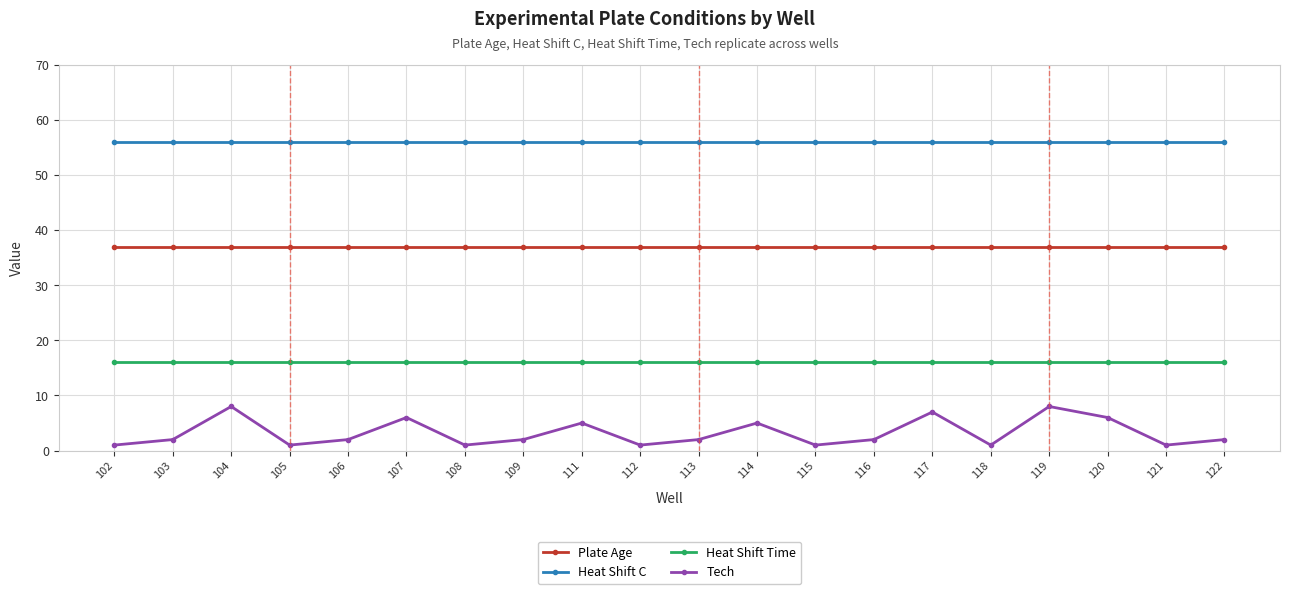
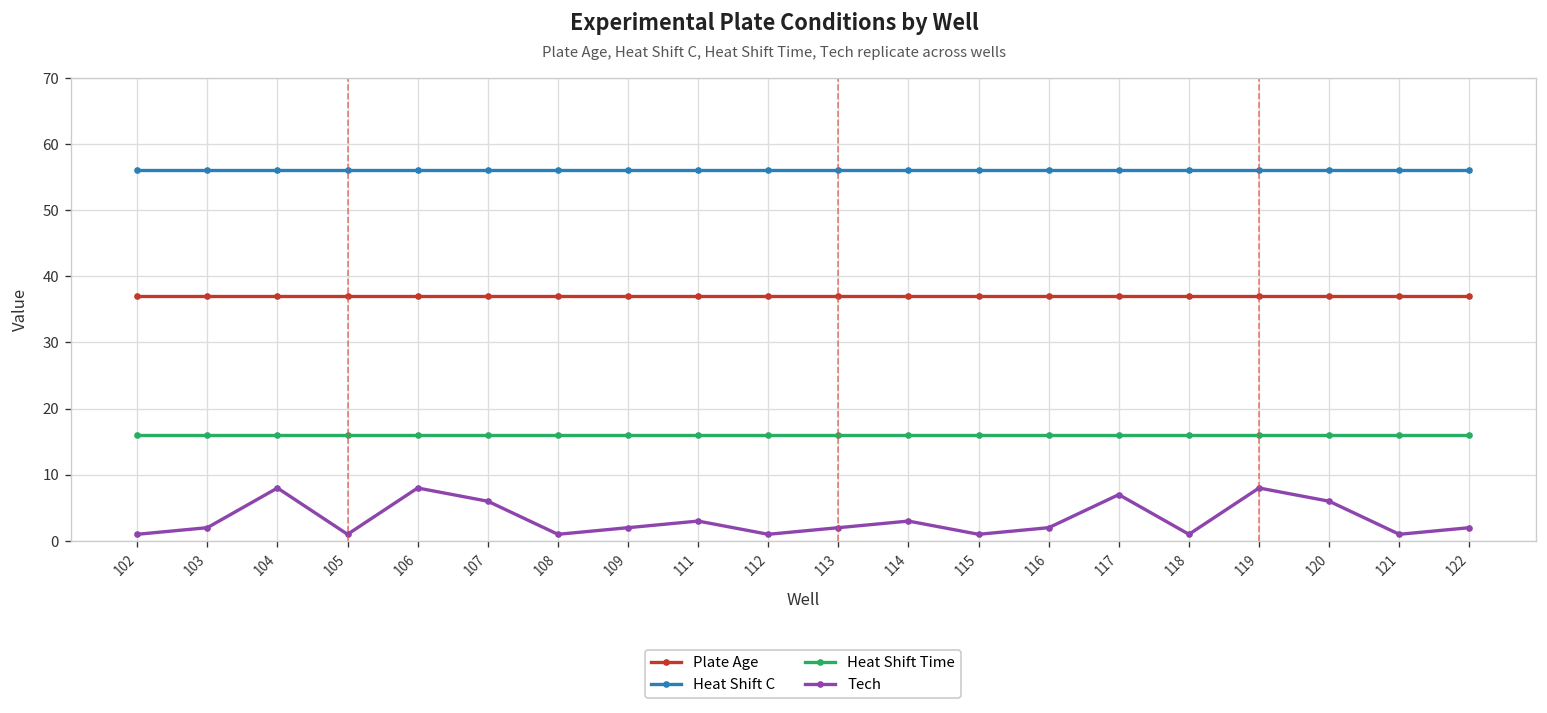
Tech, 106: 2 -> 8
Tech, 111: 5 -> 3
Tech, 114: 5 -> 3
